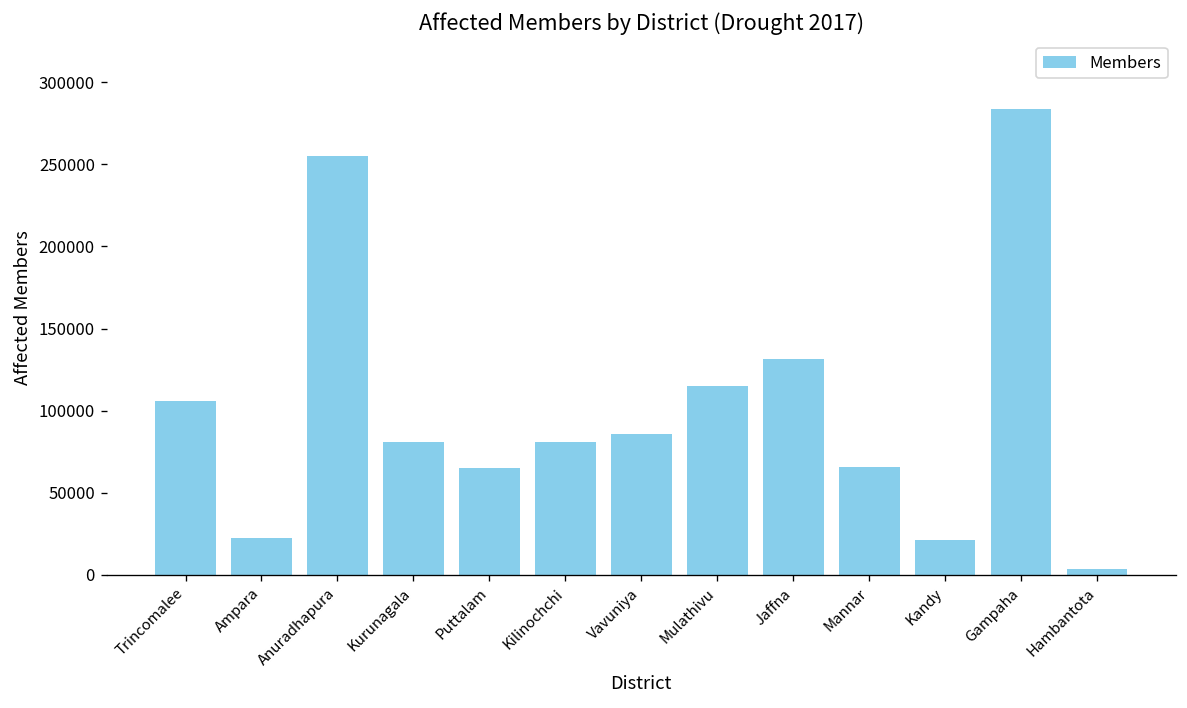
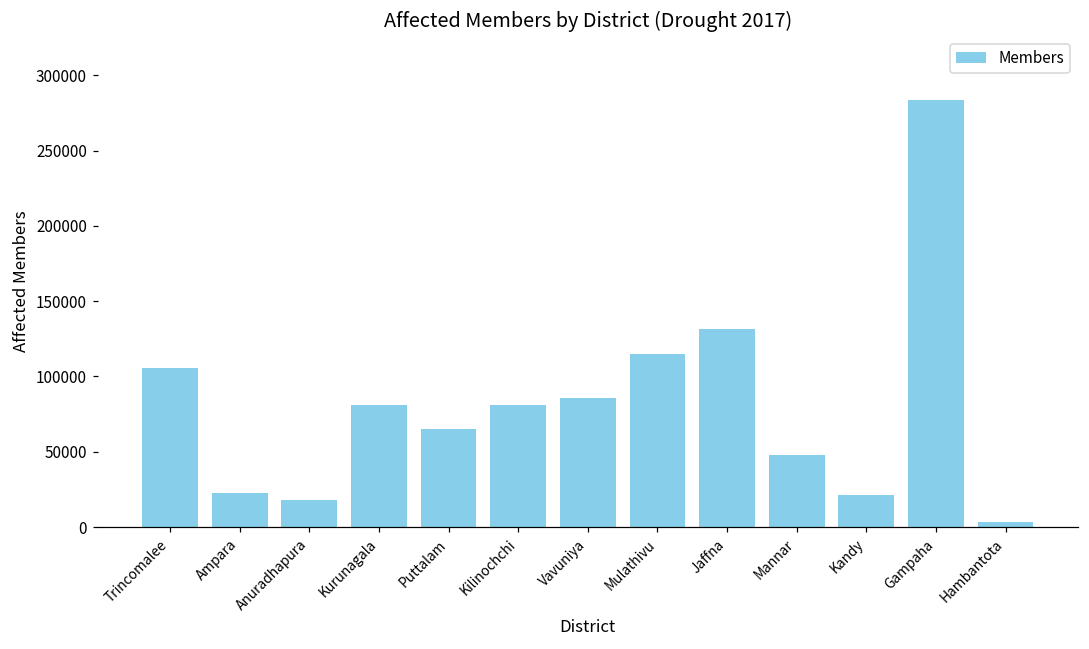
Anuradhapura: 255000 -> 18000
Mannar: 66000 -> 48000
